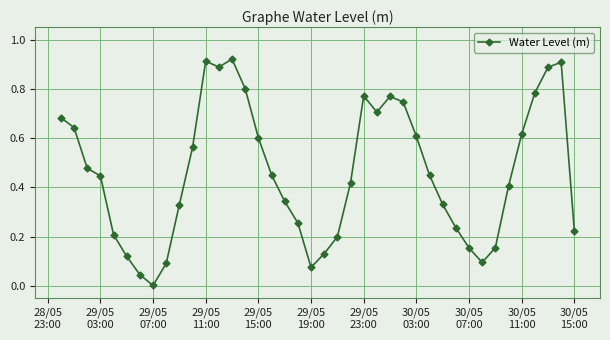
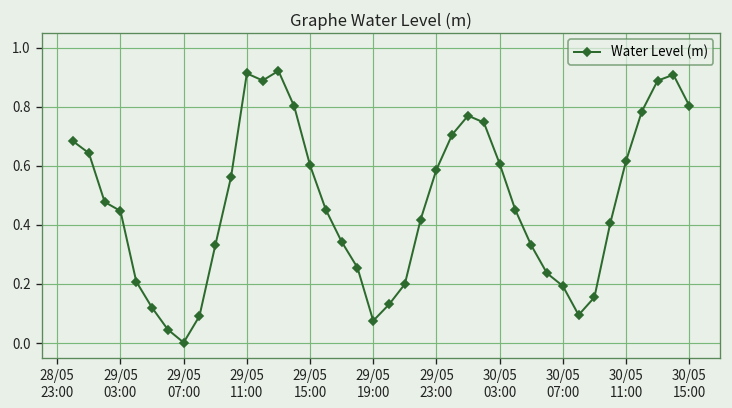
29/05 23:00: 0.77 -> 0.59
30/05 07:00: 0.15 -> 0.19
30/05 15:00: 0.22 -> 0.80
